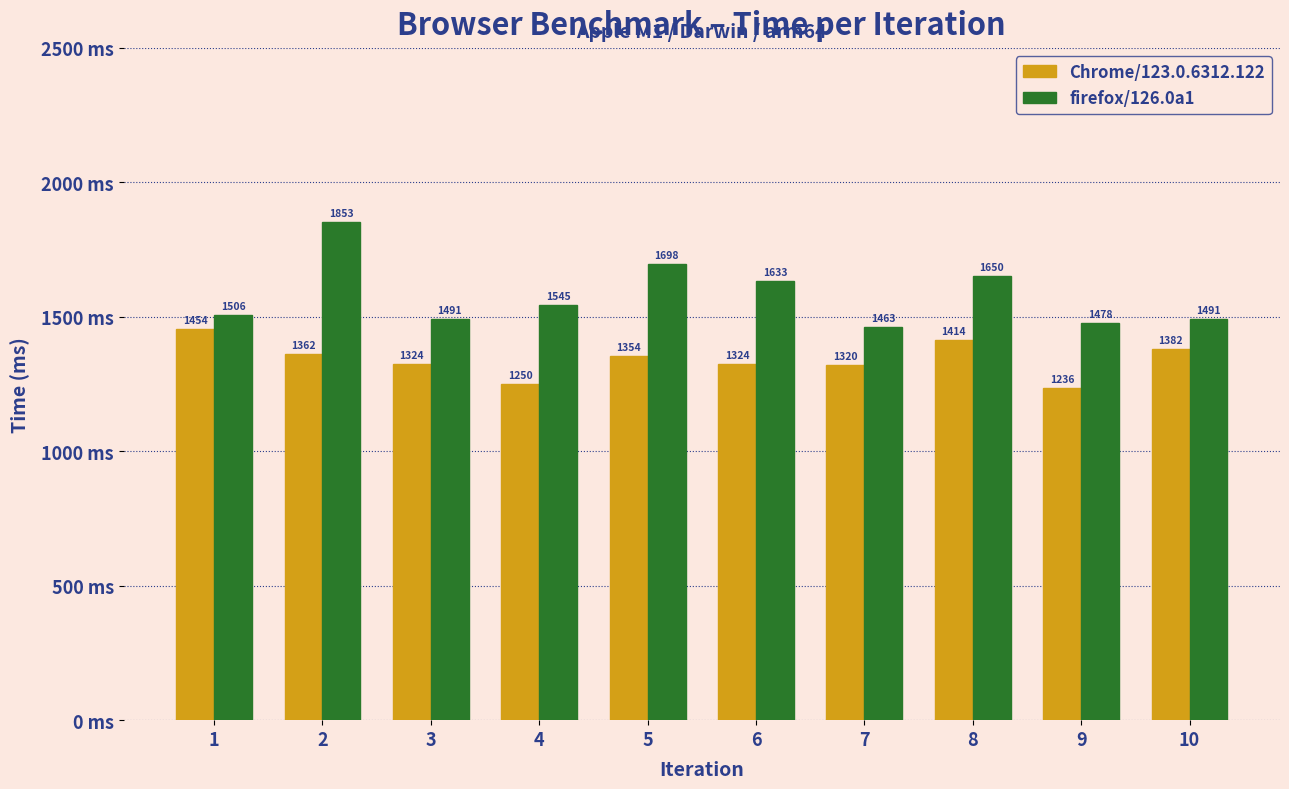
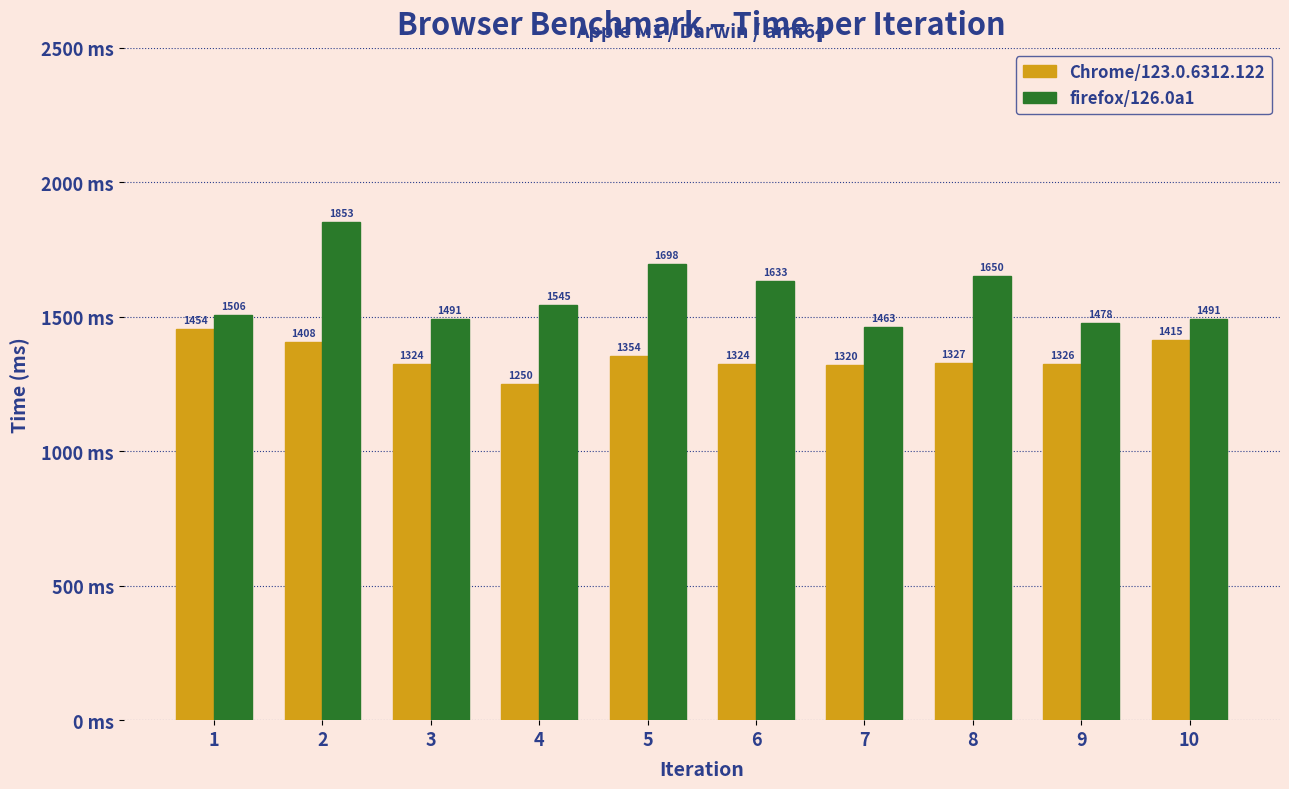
Chrome/123.0.6312.122, 2: 1362 -> 1408
Chrome/123.0.6312.122, 8: 1414 -> 1327
Chrome/123.0.6312.122, 9: 1236 -> 1326
Chrome/123.0.6312.122, 10: 1382 -> 1415
